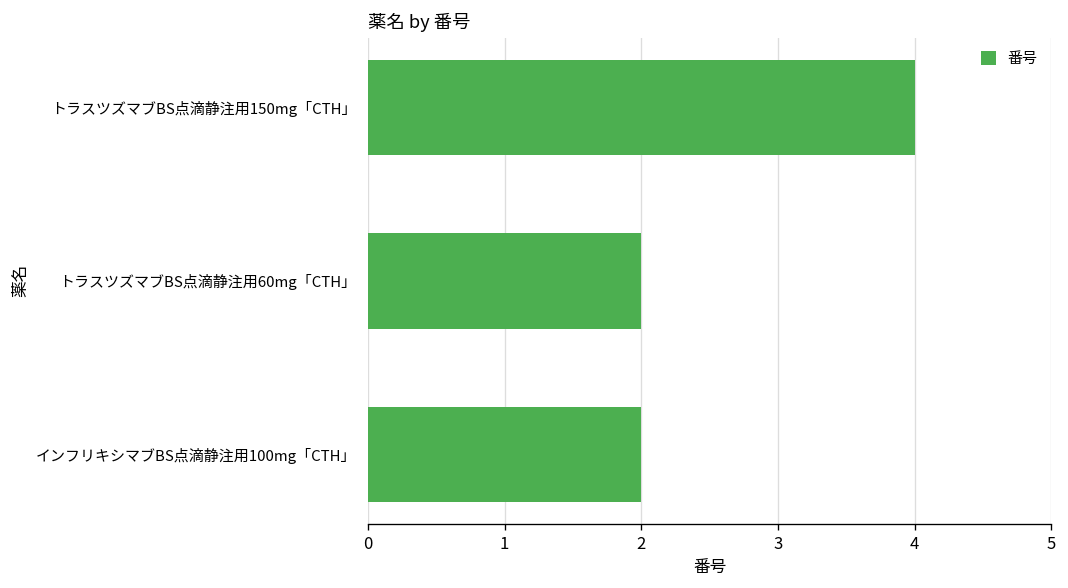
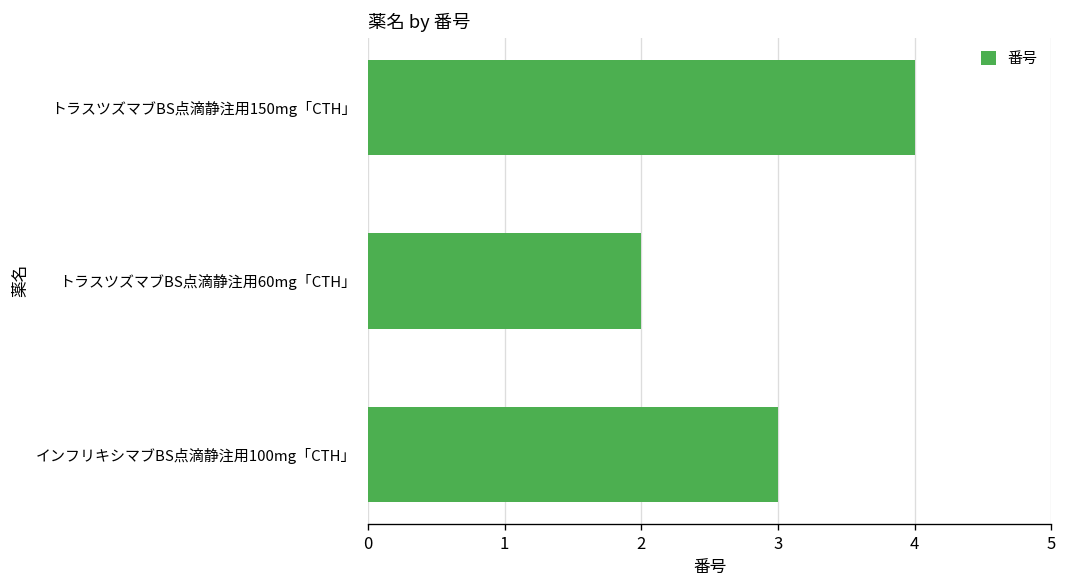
インフリキシマブBS点滴静注用100mg「CTH」: 2 -> 3
